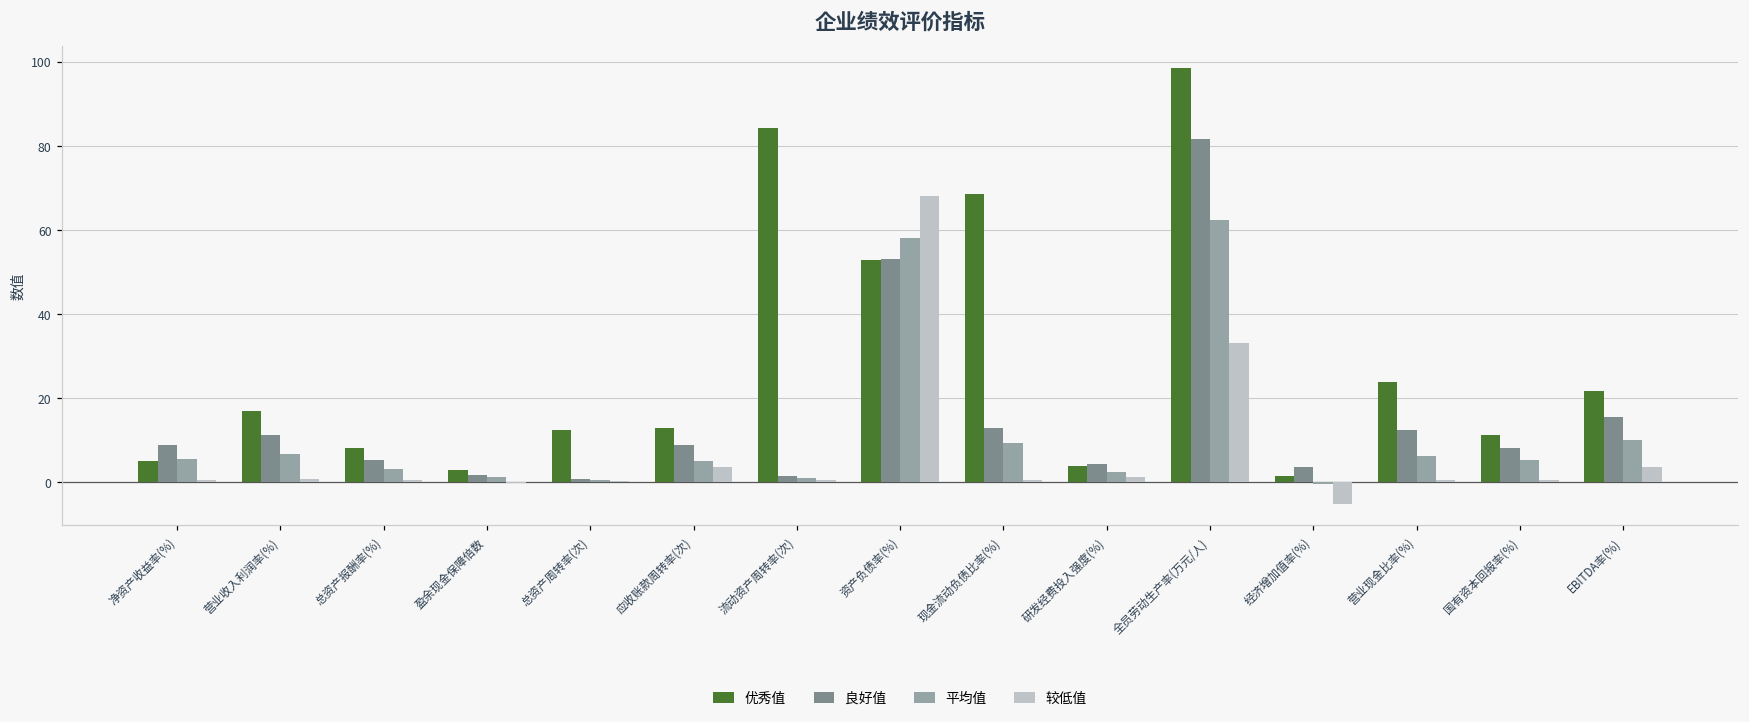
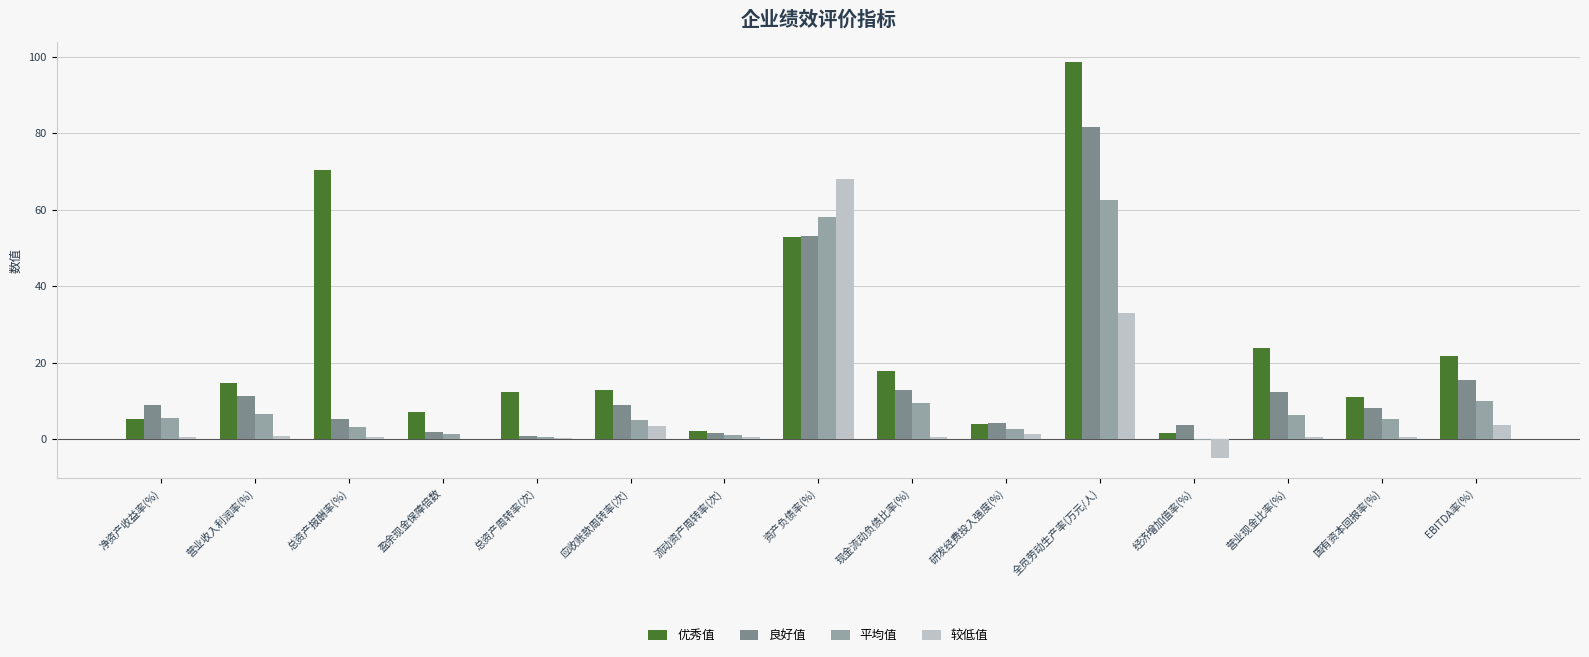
优秀值, 营业收入利润率(%): 17 -> 15
优秀值, 总资产报酬率(%): 8 -> 71
优秀值, 盈余现金保障倍数: 3 -> 7
优秀值, 流动资产周转率(次): 84 -> 2
优秀值, 现金流动负债比率(%): 69 -> 18
